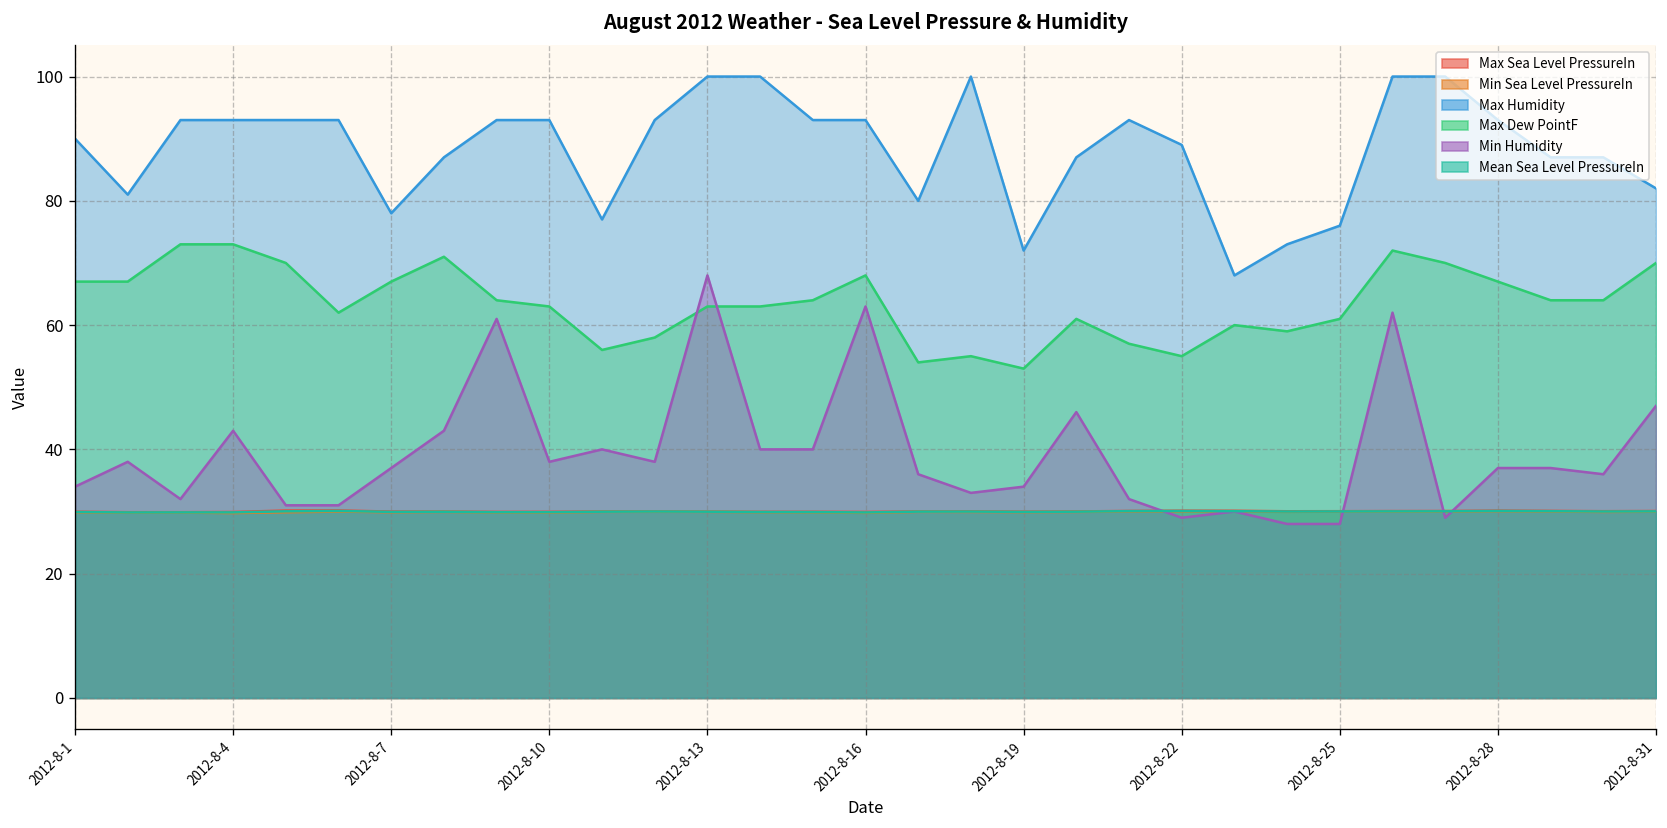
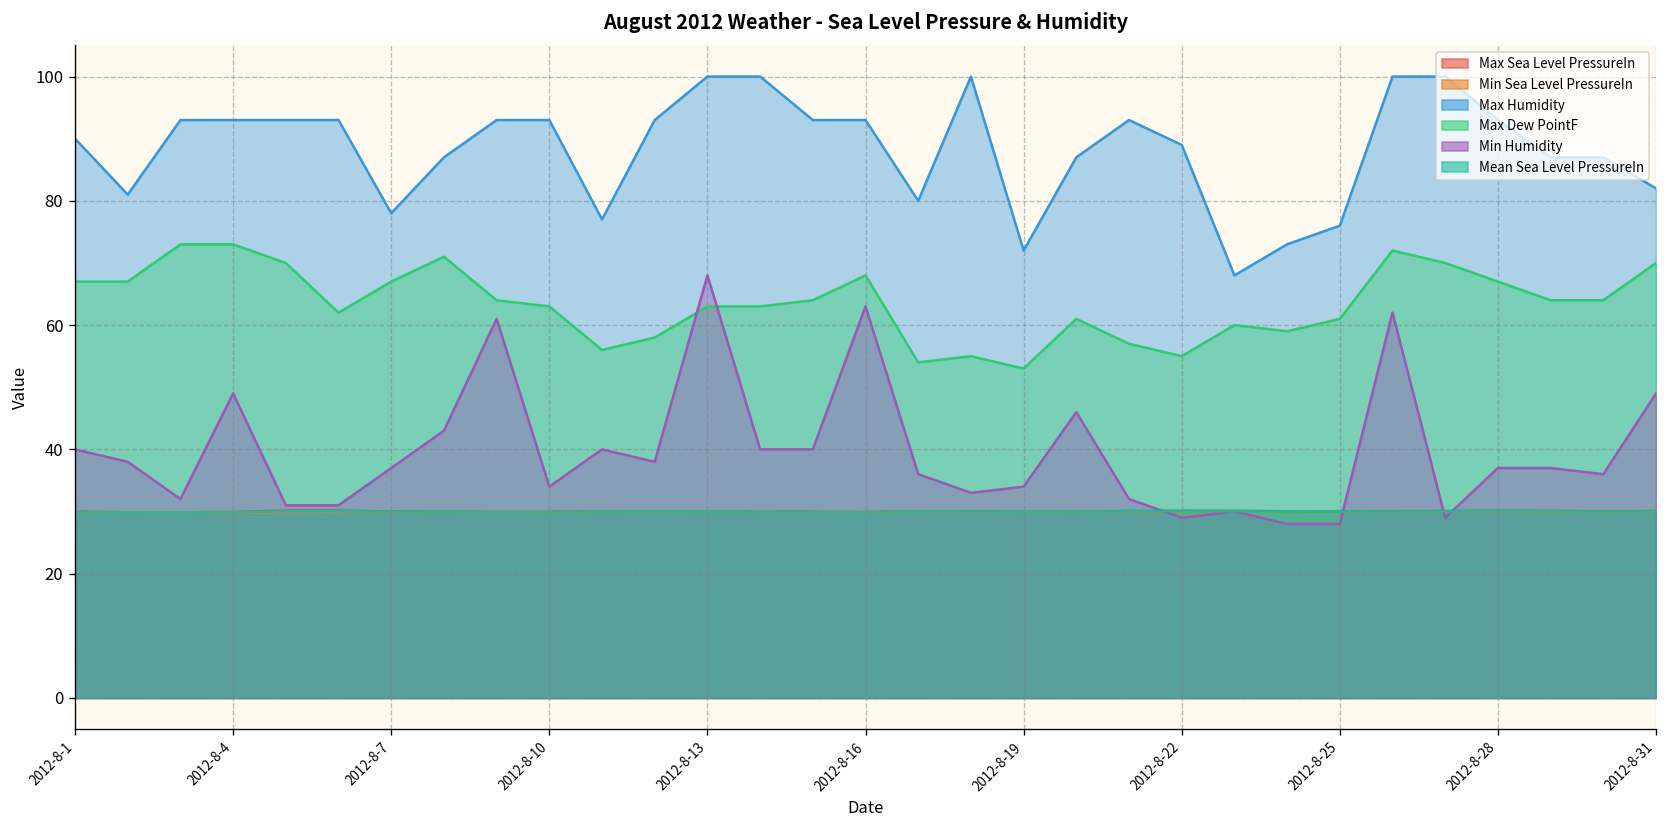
Min Humidity, 2012-8-1: 34 -> 40
Min Humidity, 2012-8-4: 43 -> 49
Min Humidity, 2012-8-10: 38 -> 34
Min Humidity, 2012-8-31: 47 -> 49
